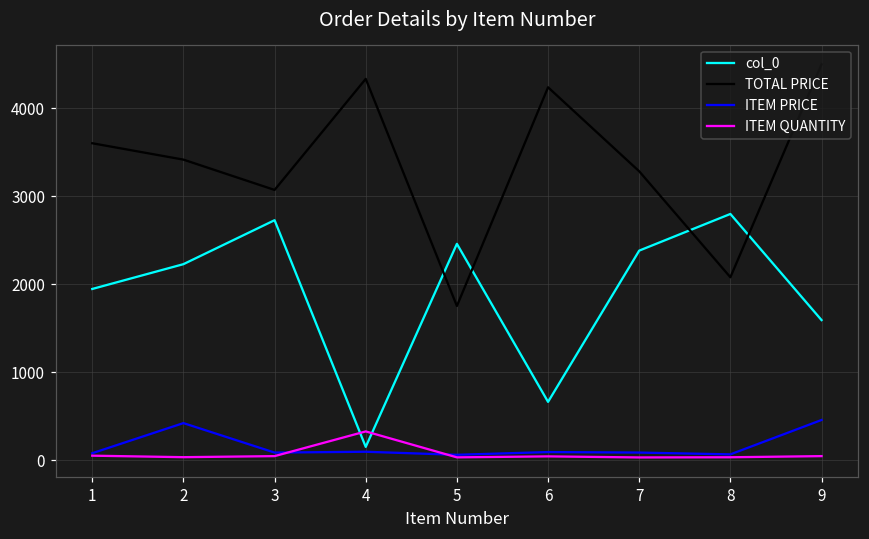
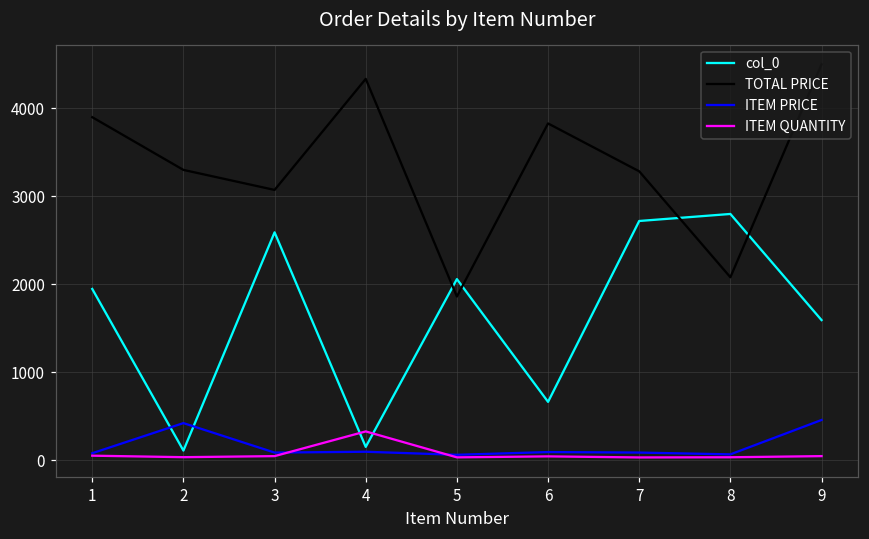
TOTAL PRICE, 1: 3600 -> 3900
col_0, 2: 2200 -> 100
TOTAL PRICE, 2: 3400 -> 3300
col_0, 3: 2700 -> 2600
col_0, 5: 2500 -> 2100
TOTAL PRICE, 5: 1800 -> 1900
TOTAL PRICE, 6: 4200 -> 3800
col_0, 7: 2400 -> 2700
